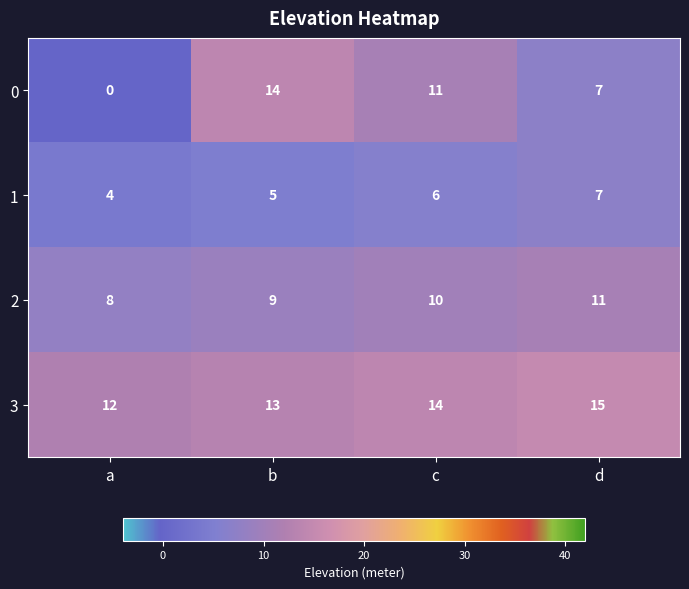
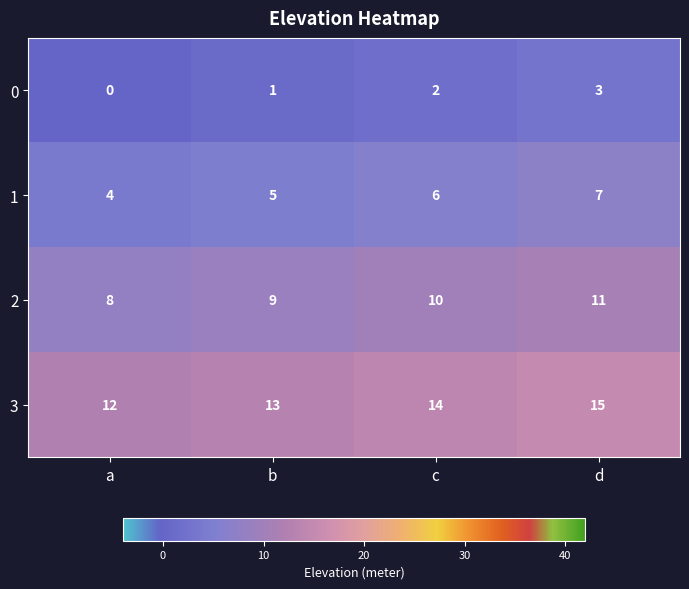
0, b: 14 -> 1
0, c: 11 -> 2
0, d: 7 -> 3
